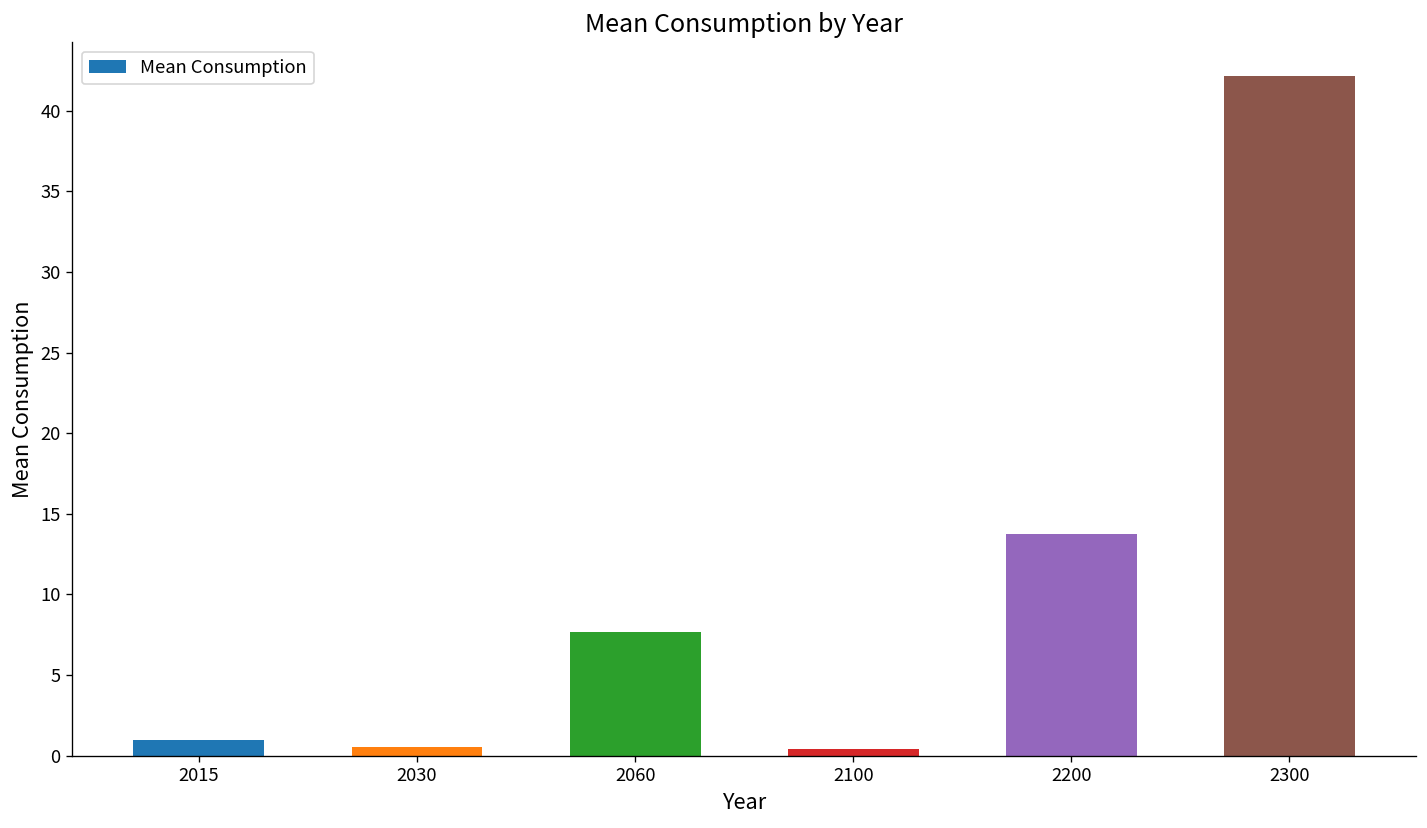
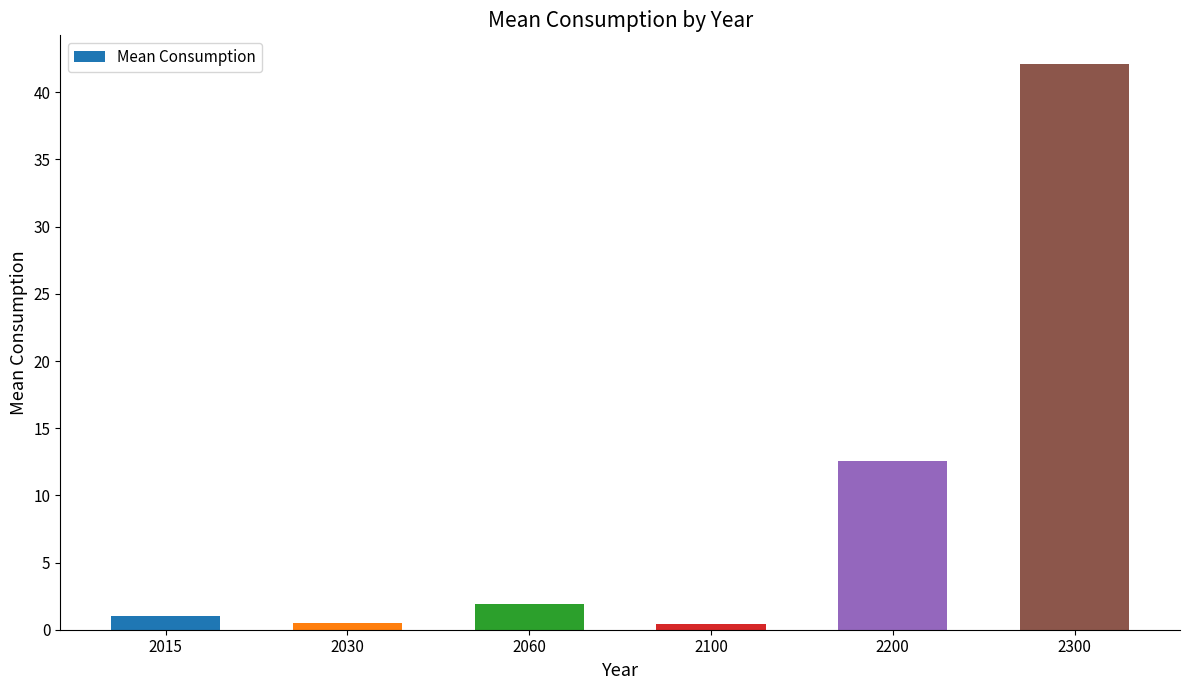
2060: 7.7 -> 1.9
2200: 13.7 -> 12.5
